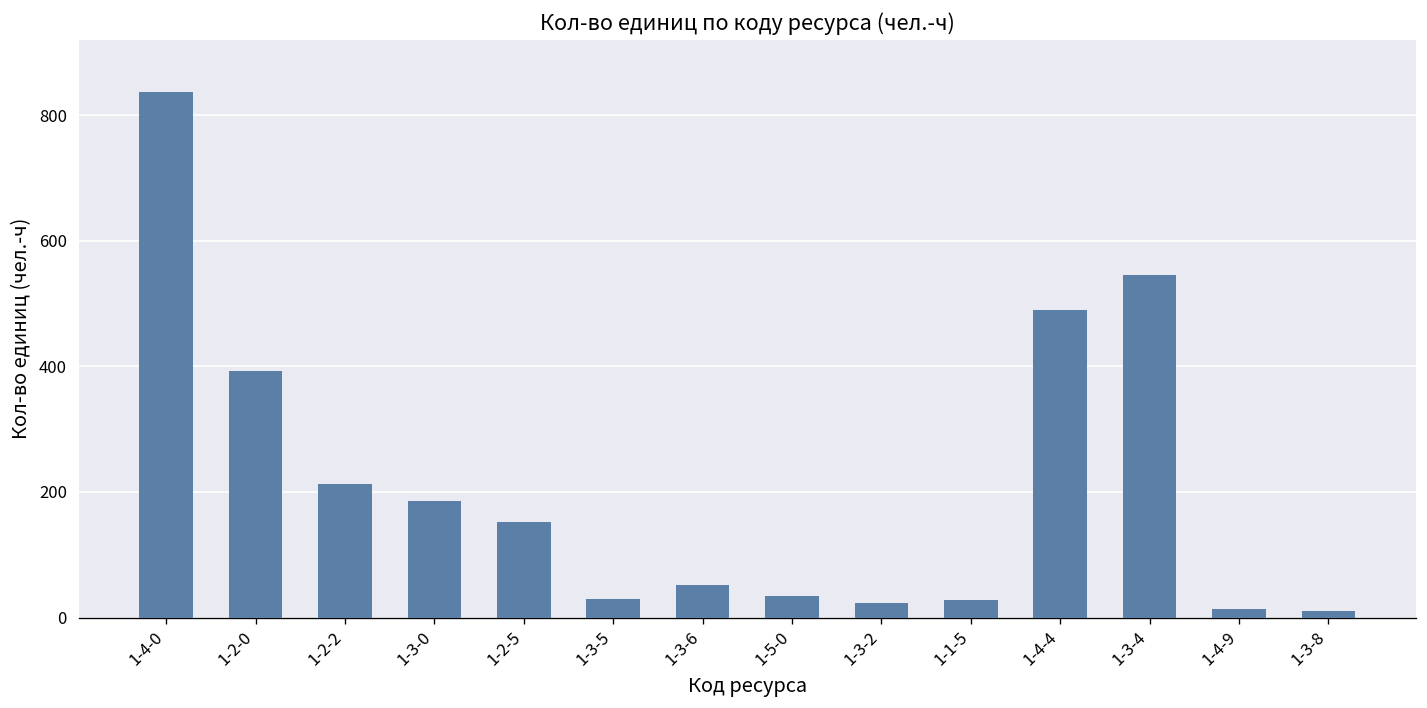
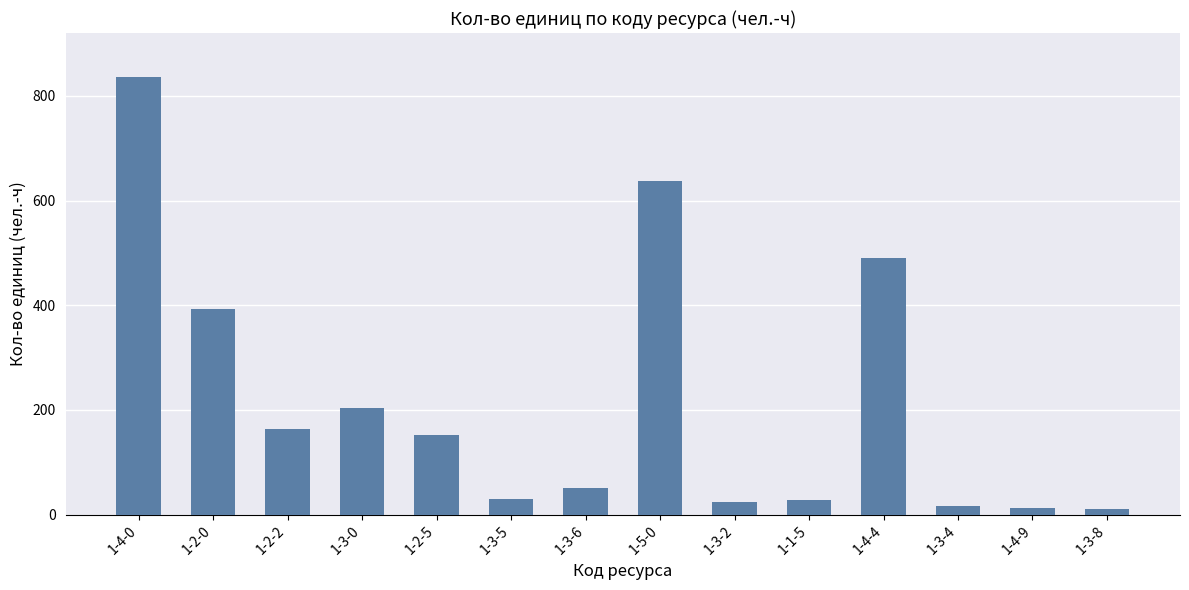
1-2-2: 210 -> 160
1-3-0: 190 -> 200
1-5-0: 30 -> 640
1-3-4: 540 -> 20
